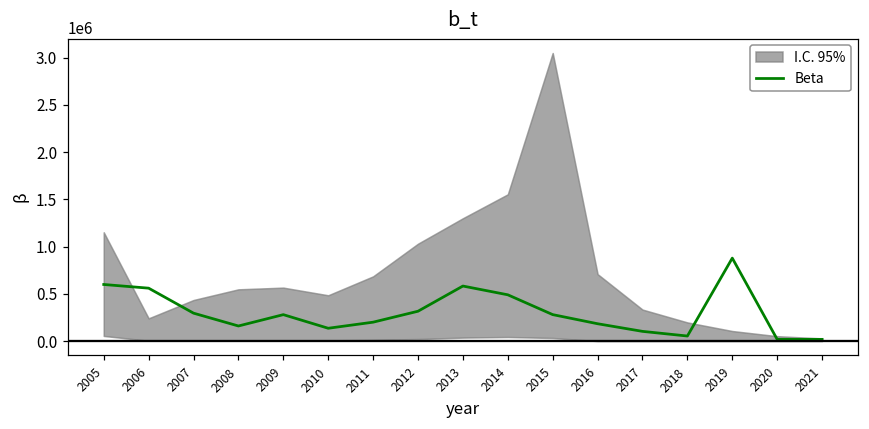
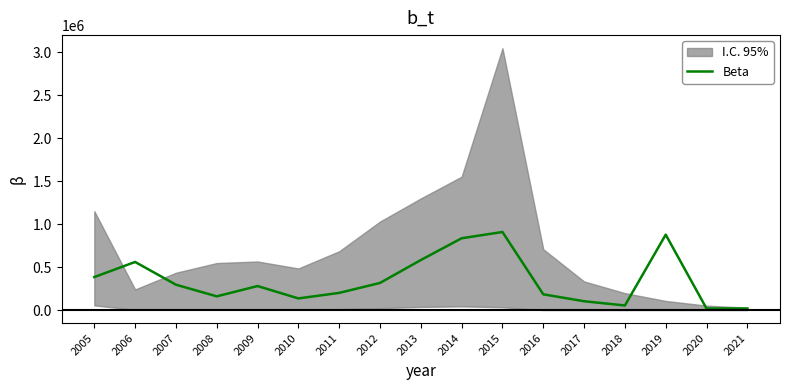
Beta, 2005: 600000 -> 400000
Beta, 2014: 500000 -> 800000
Beta, 2015: 300000 -> 900000
